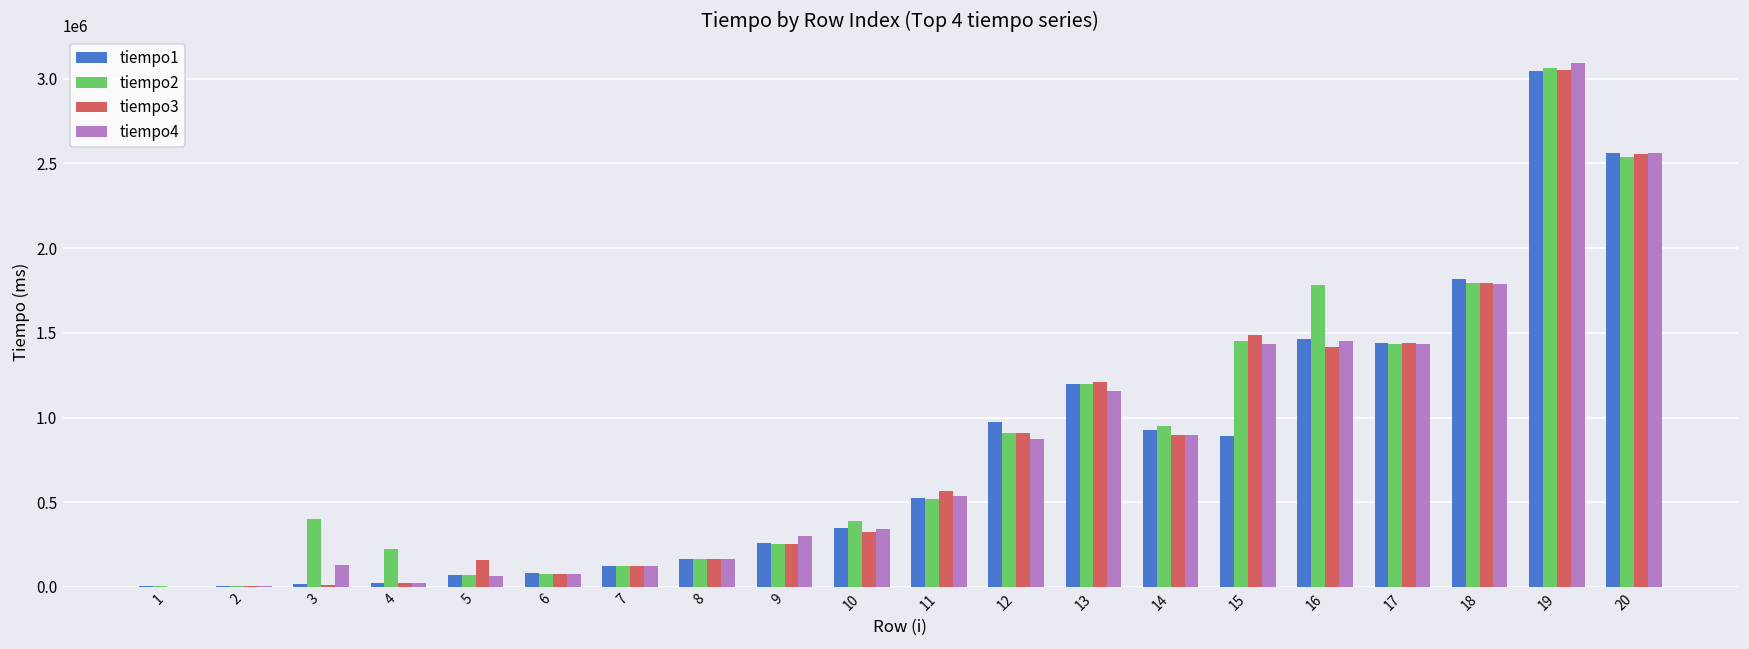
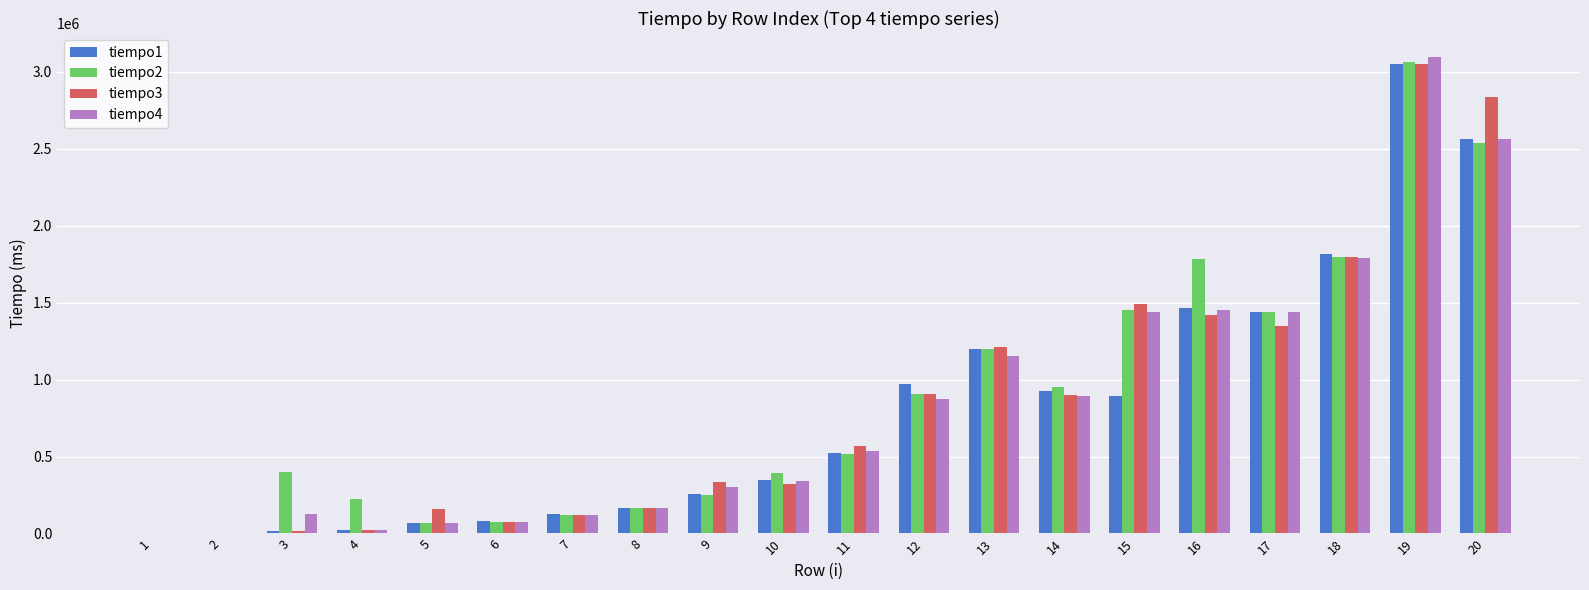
tiempo3, 9: 260000 -> 330000
tiempo3, 17: 1440000 -> 1350000
tiempo3, 20: 2560000 -> 2840000
